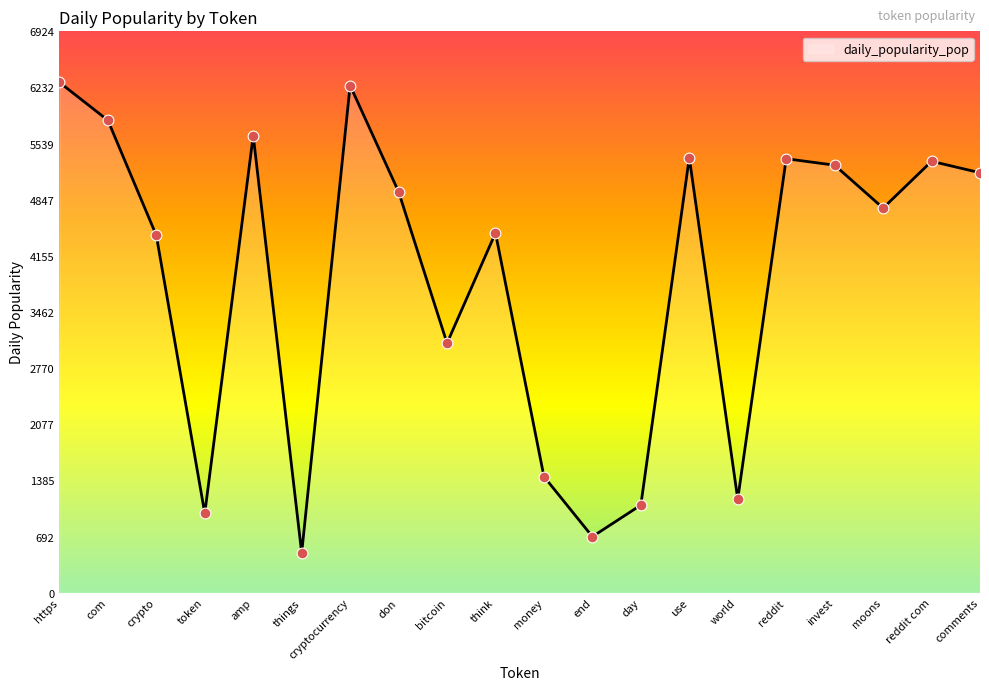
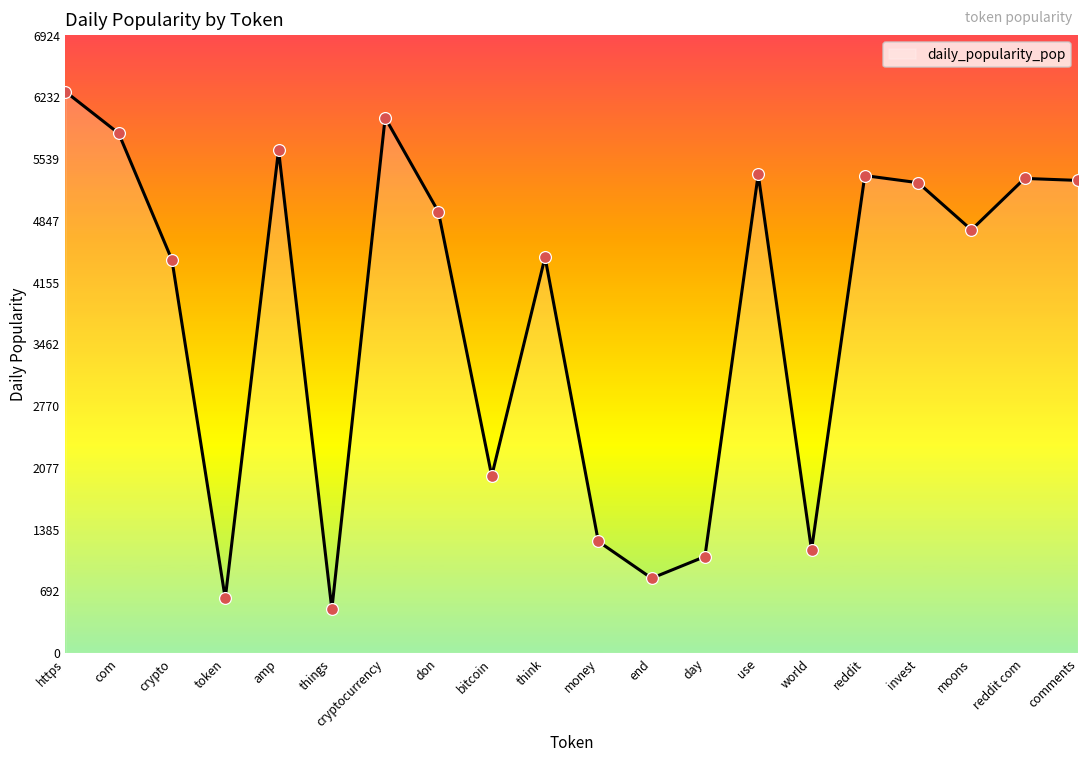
token: 1000 -> 600
cryptocurrency: 6300 -> 6000
bitcoin: 3100 -> 2000
money: 1400 -> 1300
end: 700 -> 800
comments: 5200 -> 5300
